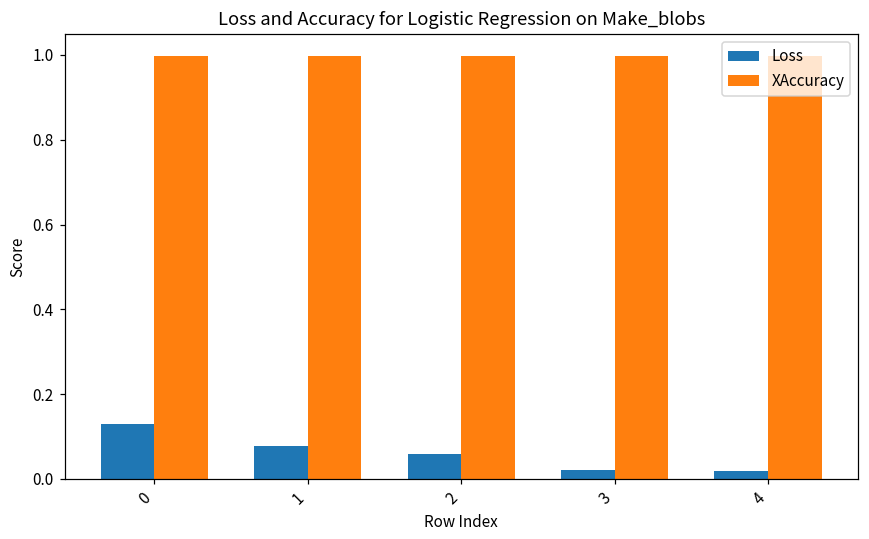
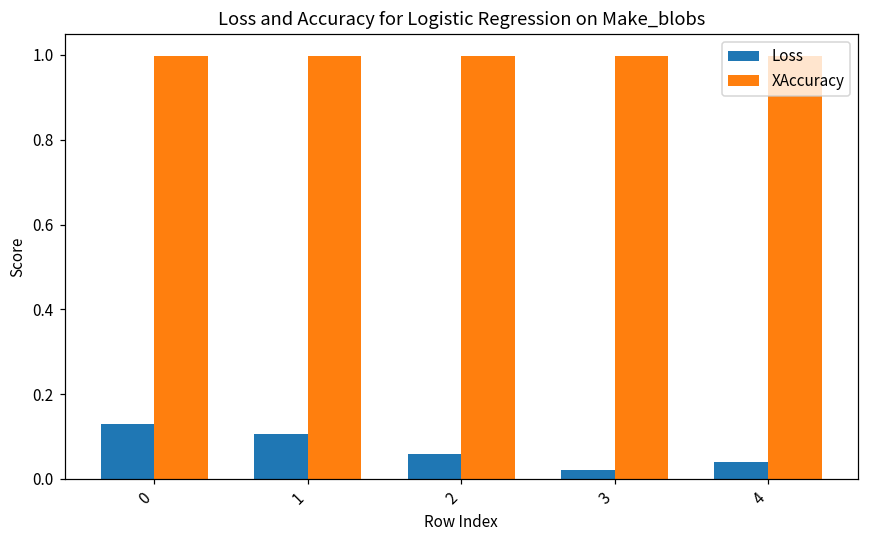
Loss, 1: 0.08 -> 0.11
Loss, 4: 0.02 -> 0.04
